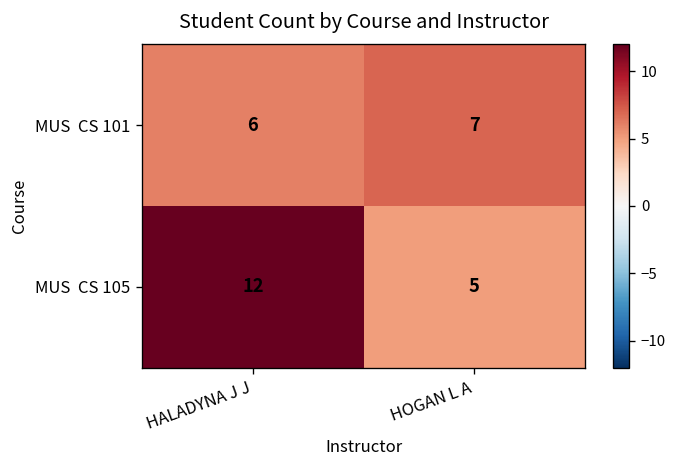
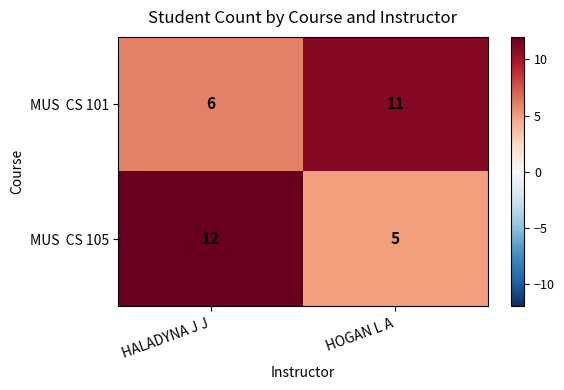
MUS CS 101, HOGAN L A: 7 -> 11
